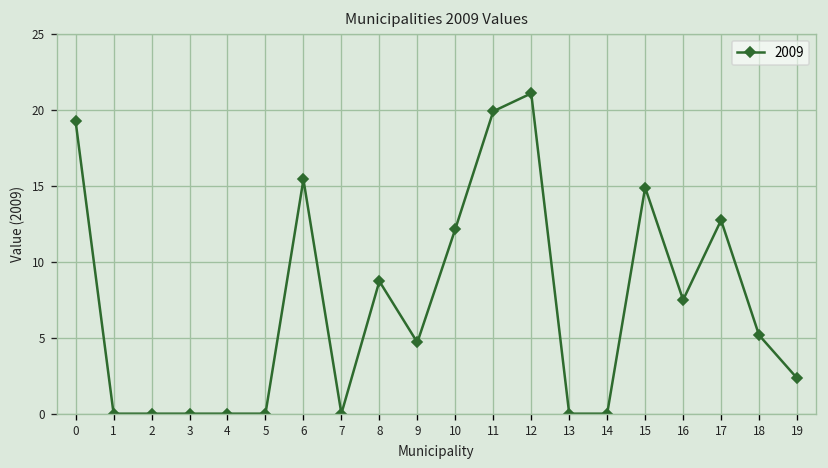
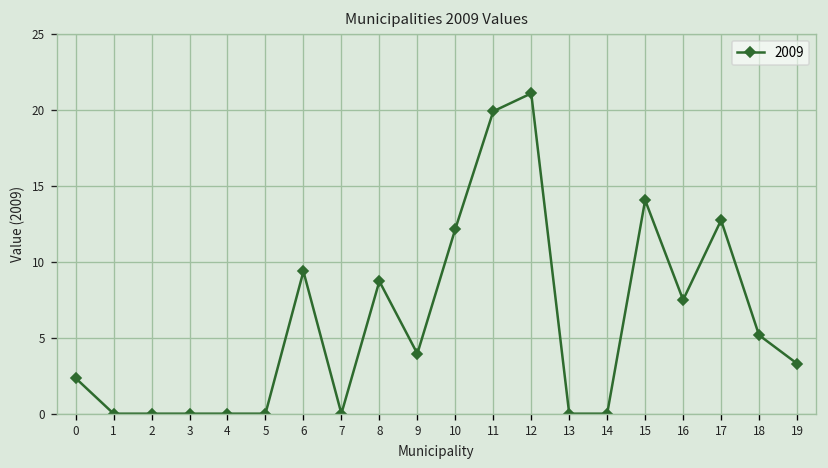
0: 19.2 -> 2.3
6: 15.4 -> 9.4
9: 4.7 -> 4.0
15: 14.9 -> 14.1
19: 2.3 -> 3.3
